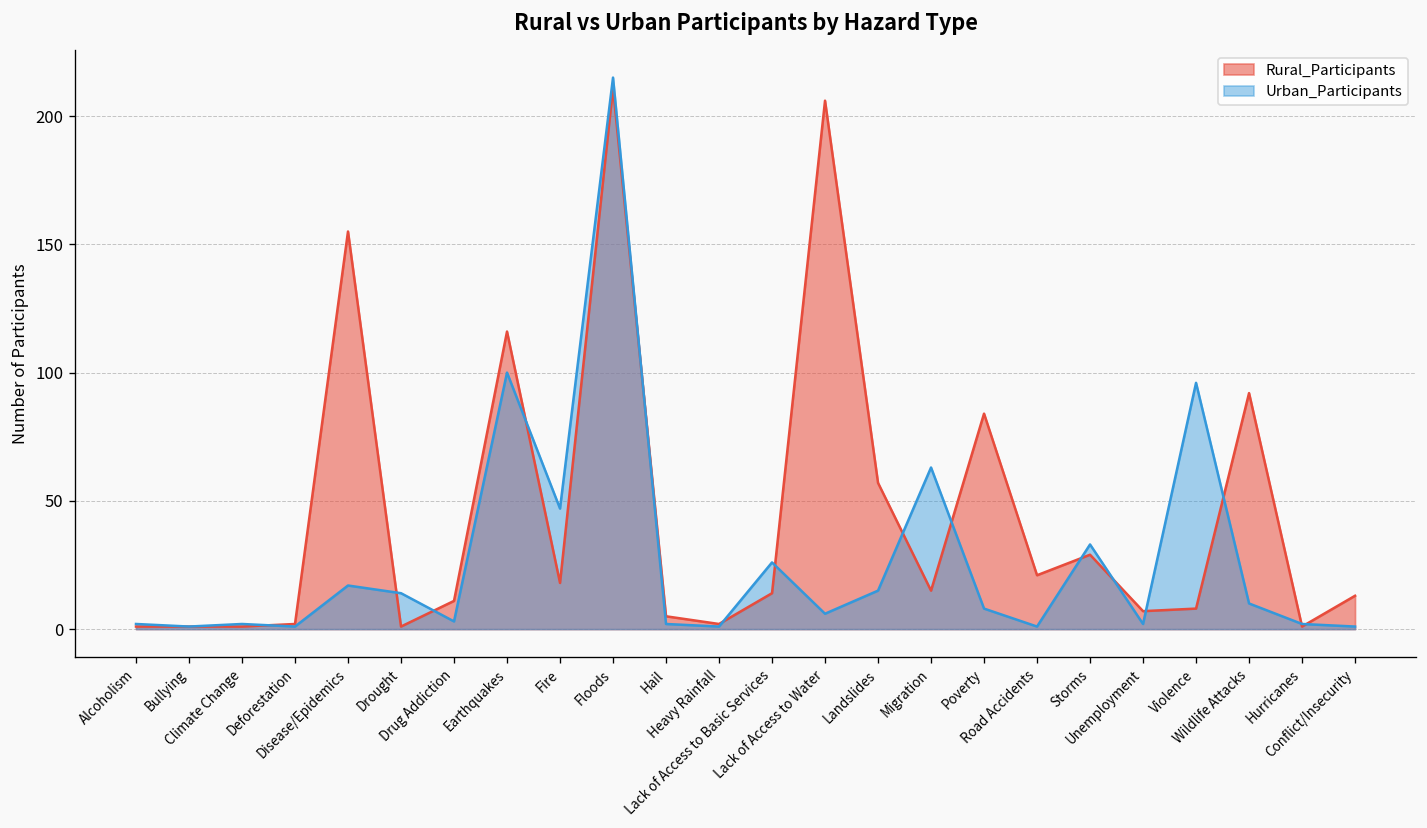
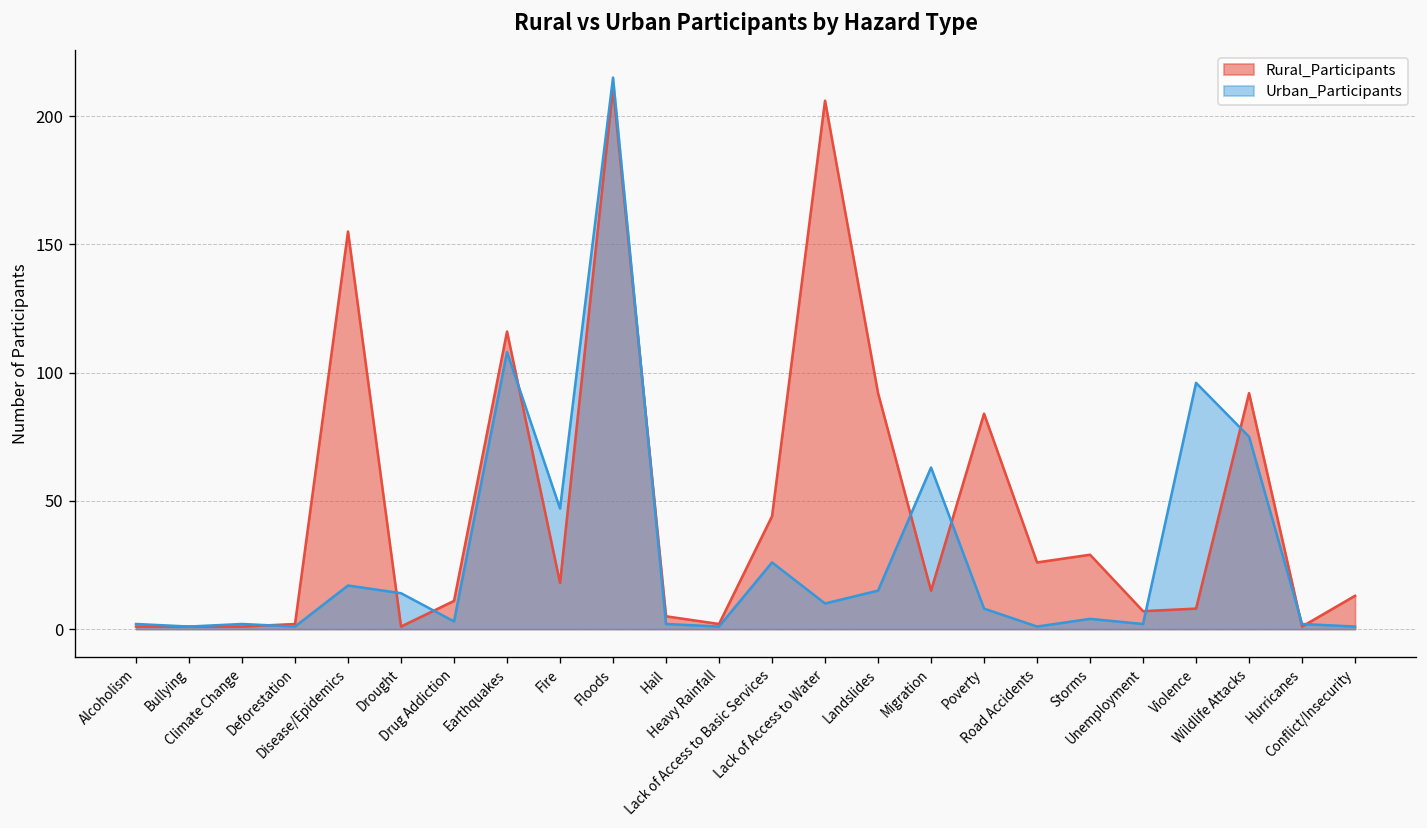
Urban_Participants, Earthquakes: 100 -> 108
Rural_Participants, Lack of Access to Basic Services: 14 -> 44
Urban_Participants, Lack of Access to Water: 6 -> 10
Rural_Participants, Landslides: 57 -> 92
Rural_Participants, Road Accidents: 21 -> 26
Urban_Participants, Storms: 33 -> 4
Urban_Participants, Wildlife Attacks: 10 -> 75
